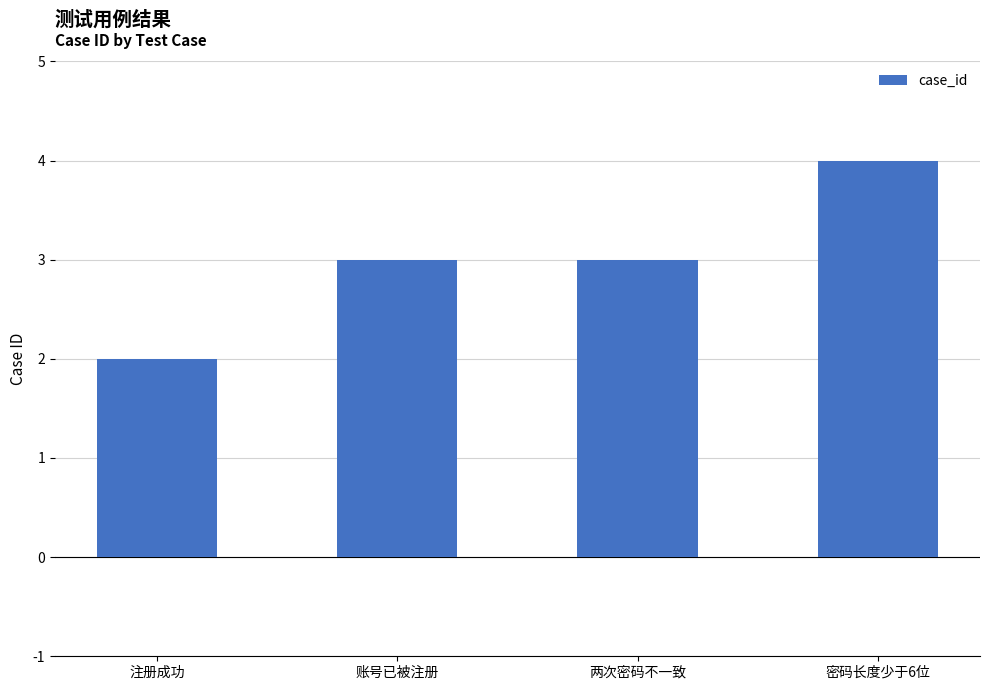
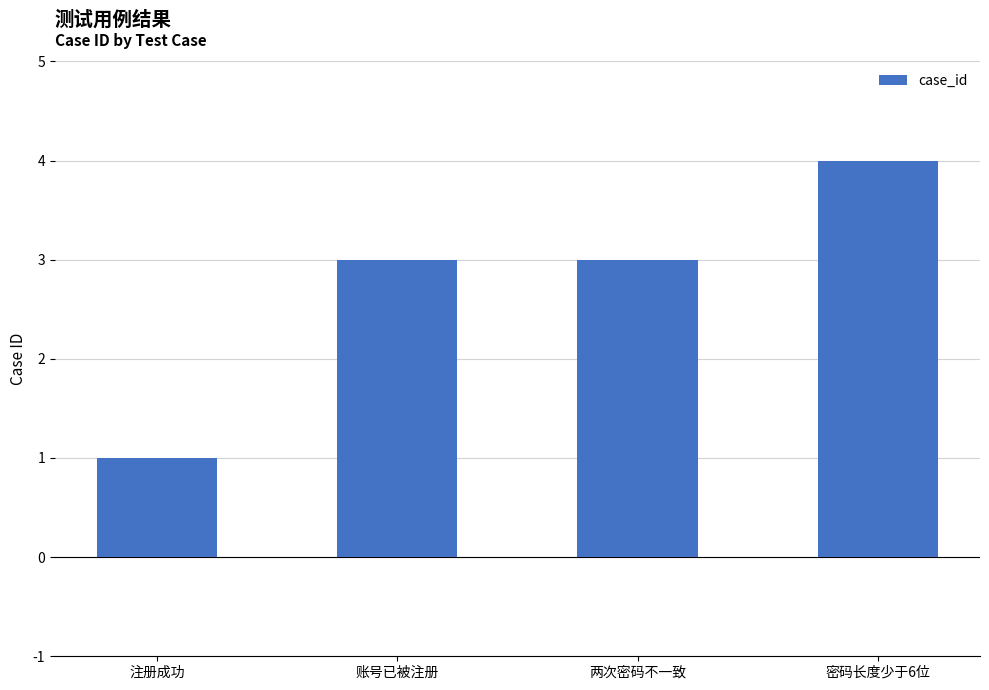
注册成功: 2 -> 1
